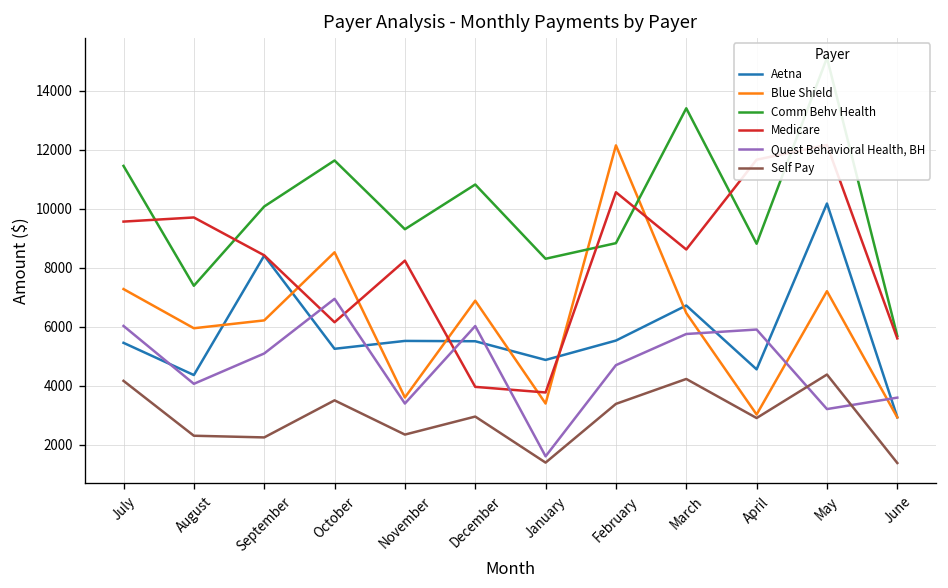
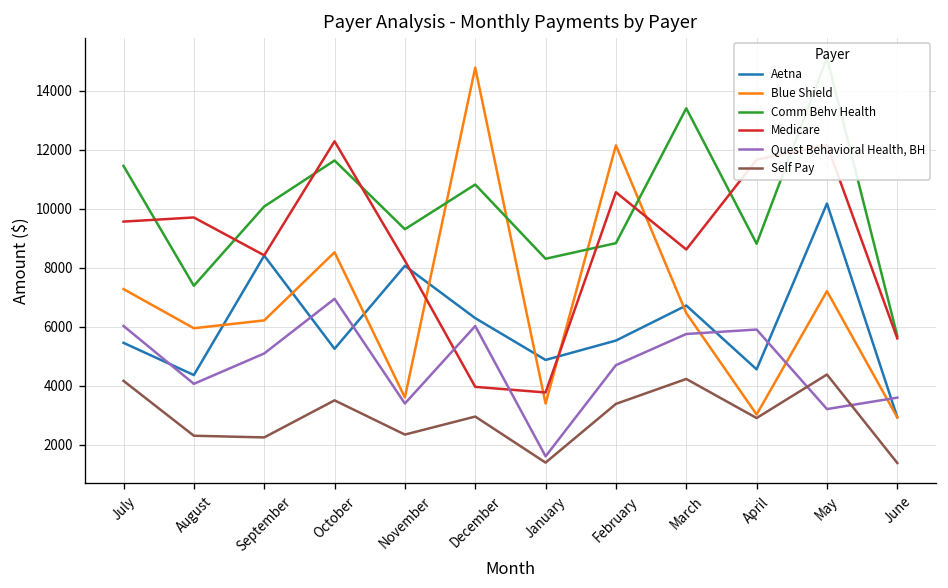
Medicare, October: 6100 -> 12300
Aetna, November: 5500 -> 8100
Aetna, December: 5500 -> 6300
Blue Shield, December: 6900 -> 14800
